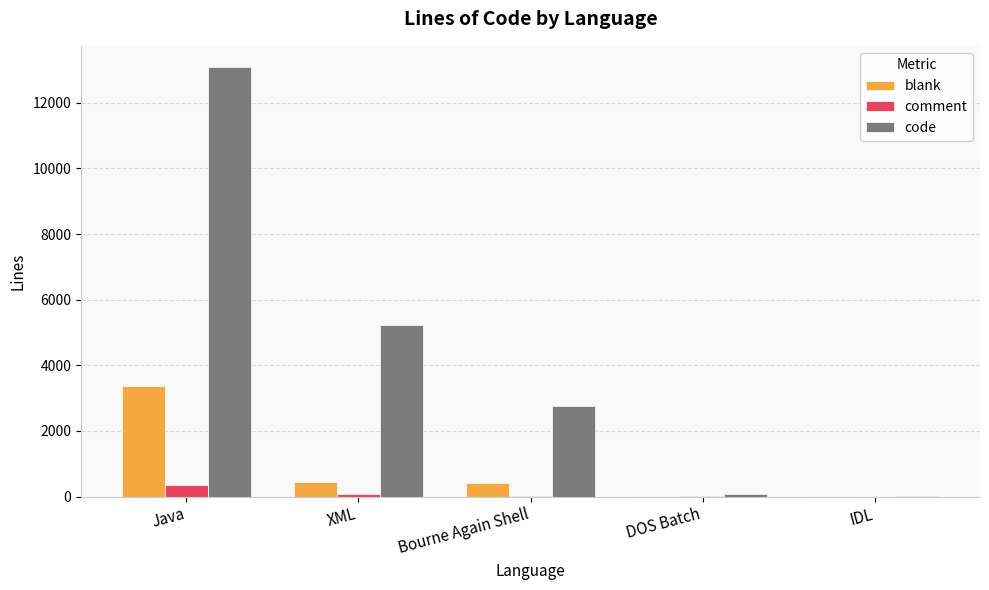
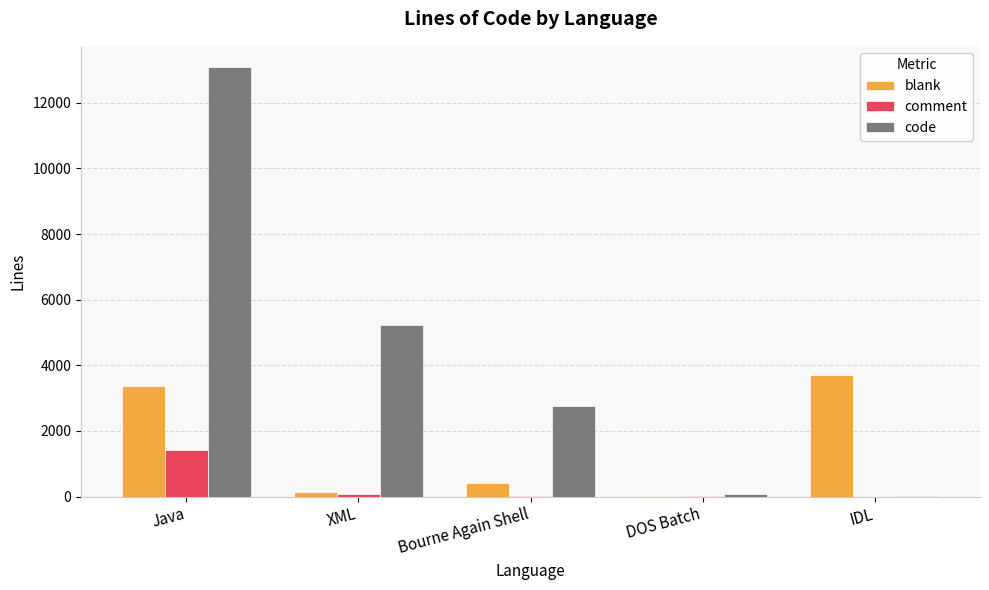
comment, Java: 400 -> 1400
blank, XML: 400 -> 200
blank, IDL: 0 -> 3700
